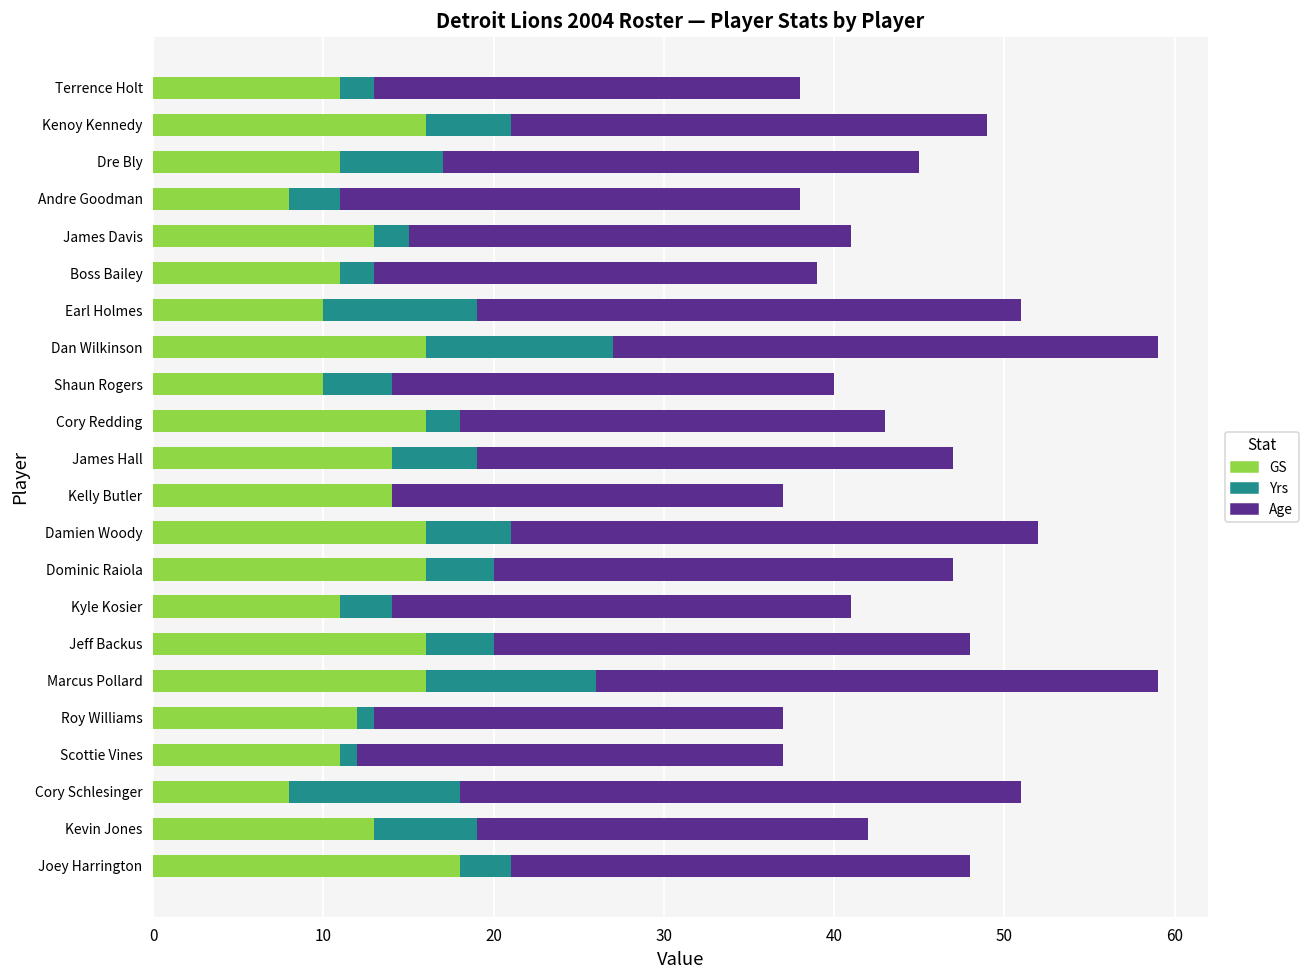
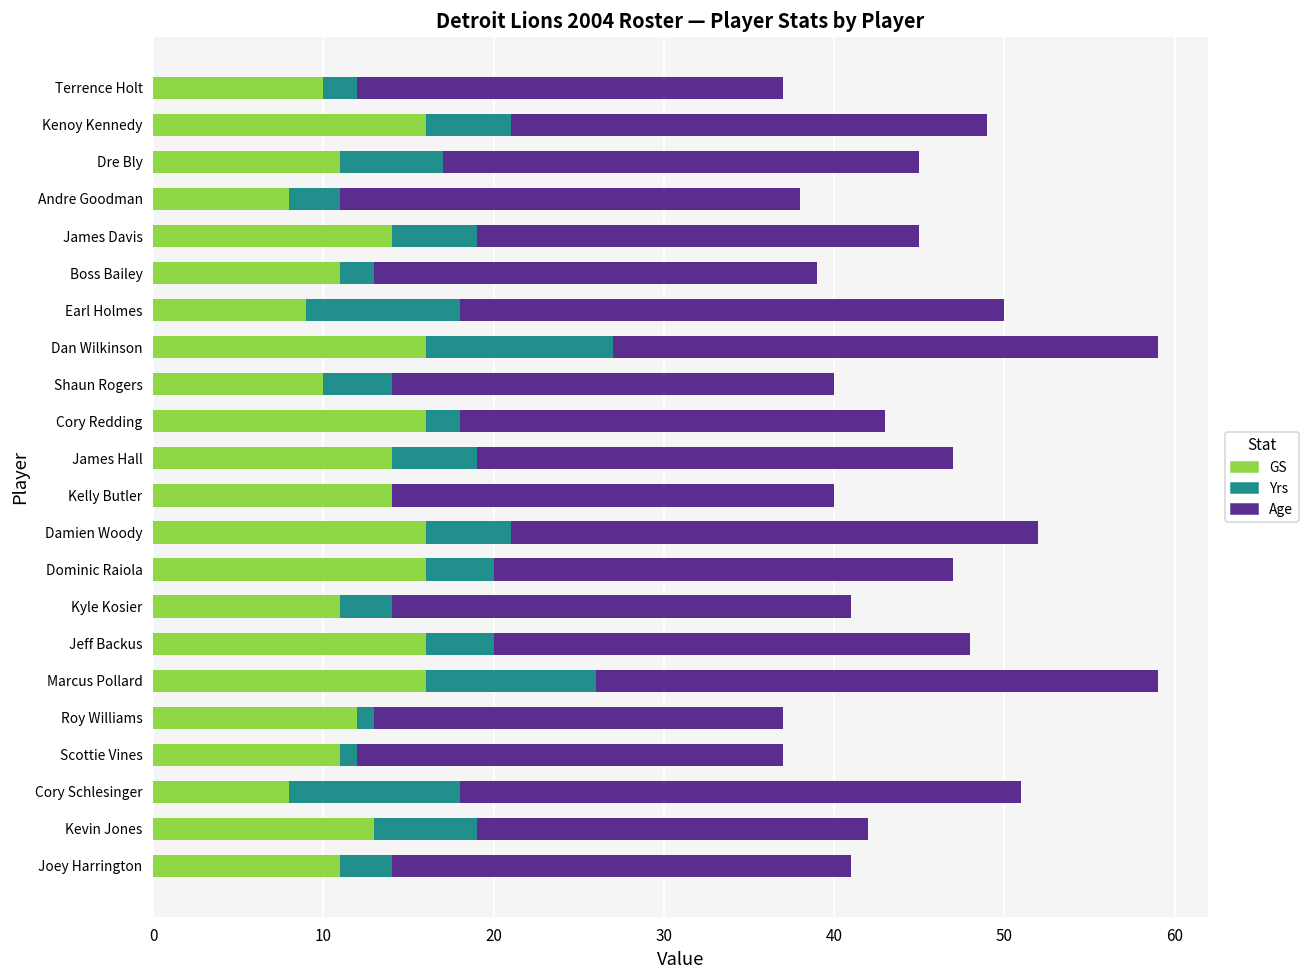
GS, Terrence Holt: 11 -> 10
GS, James Davis: 13 -> 14
Yrs, James Davis: 2 -> 5
GS, Earl Holmes: 10 -> 9
Age, Kelly Butler: 23 -> 26
GS, Joey Harrington: 18 -> 11
